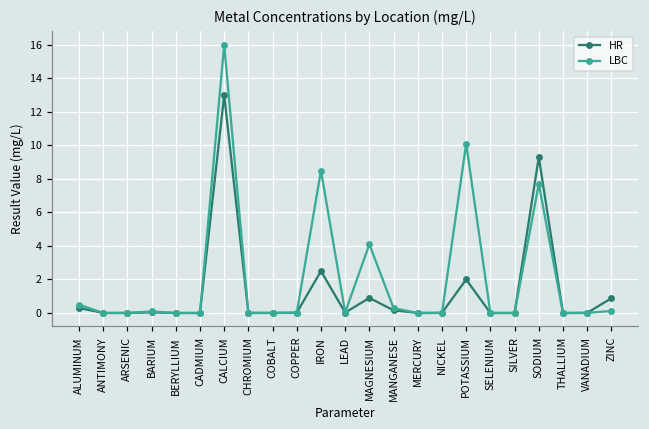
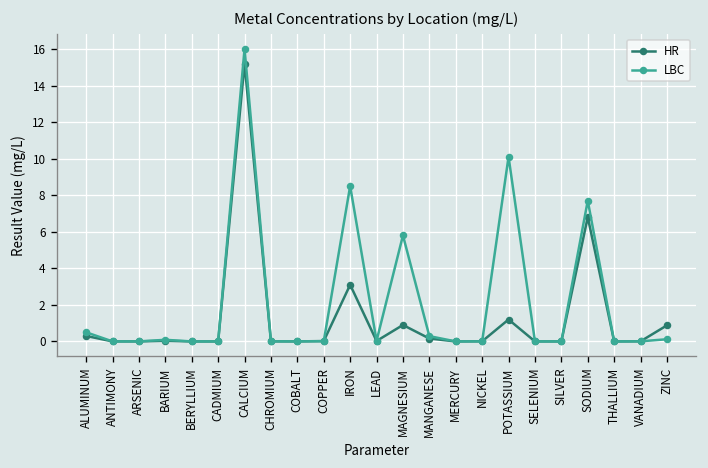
HR, CALCIUM: 13.0 -> 15.2
HR, IRON: 2.5 -> 3.1
LBC, MAGNESIUM: 4.1 -> 5.8
HR, POTASSIUM: 2.0 -> 1.2
HR, SODIUM: 9.3 -> 6.8
